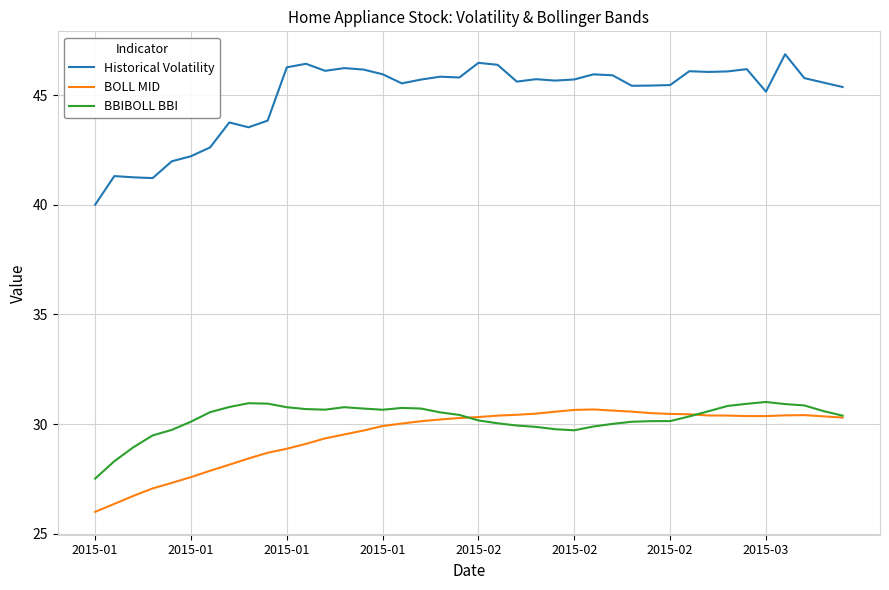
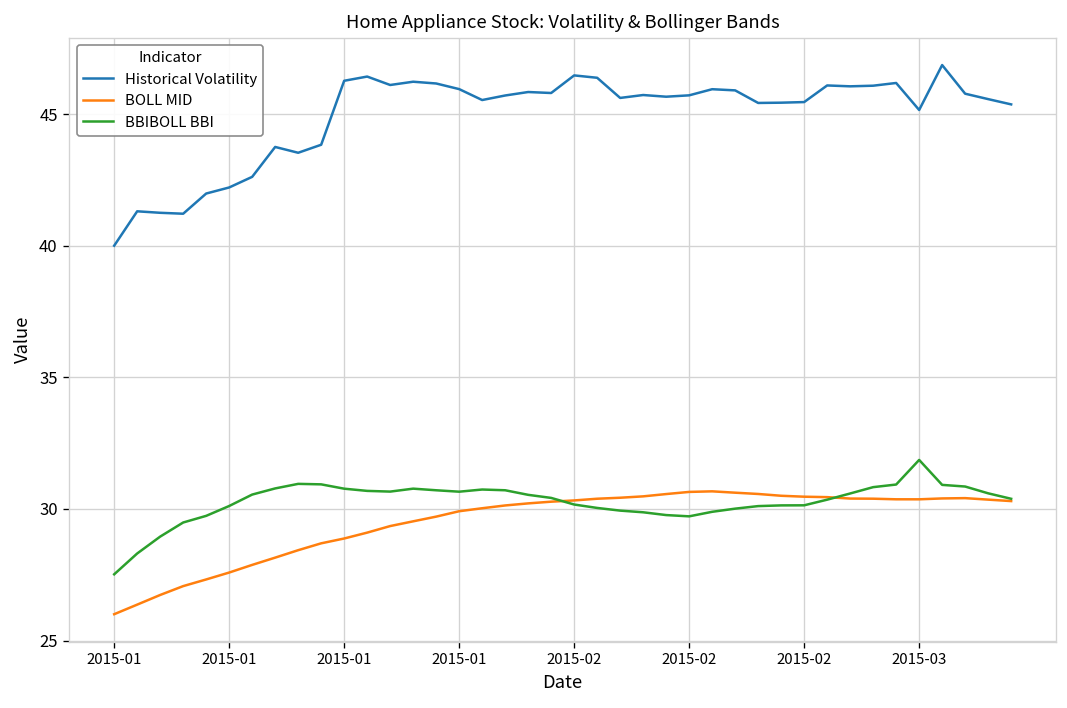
BBIBOLL BBI, 2015-03: 31.0 -> 31.9
